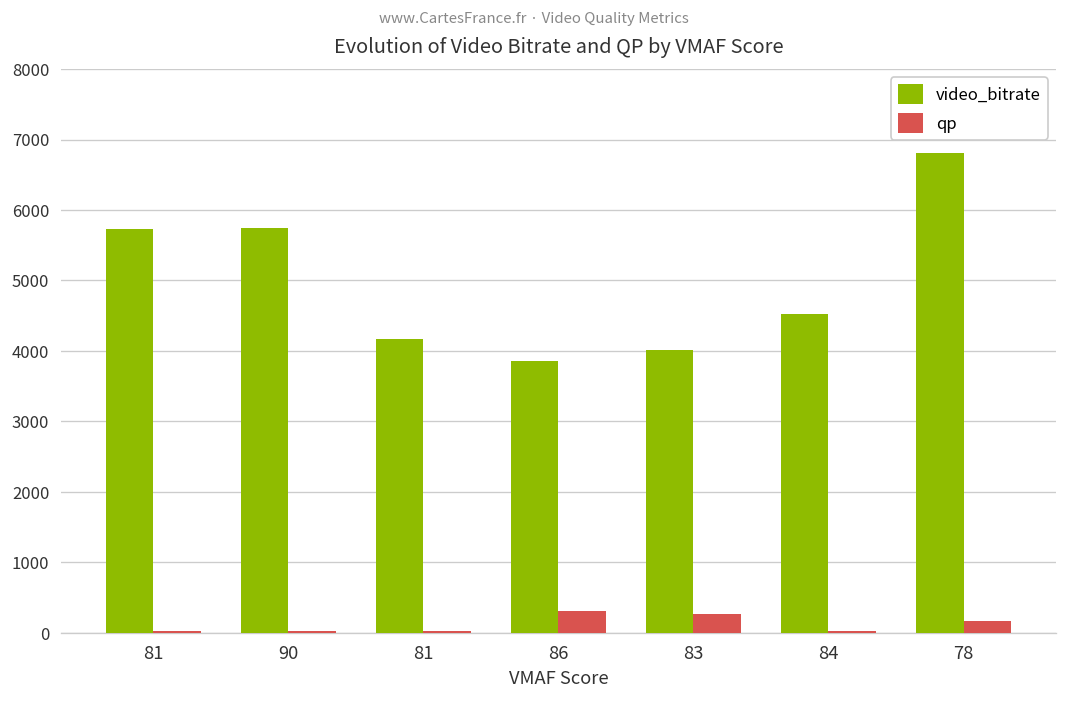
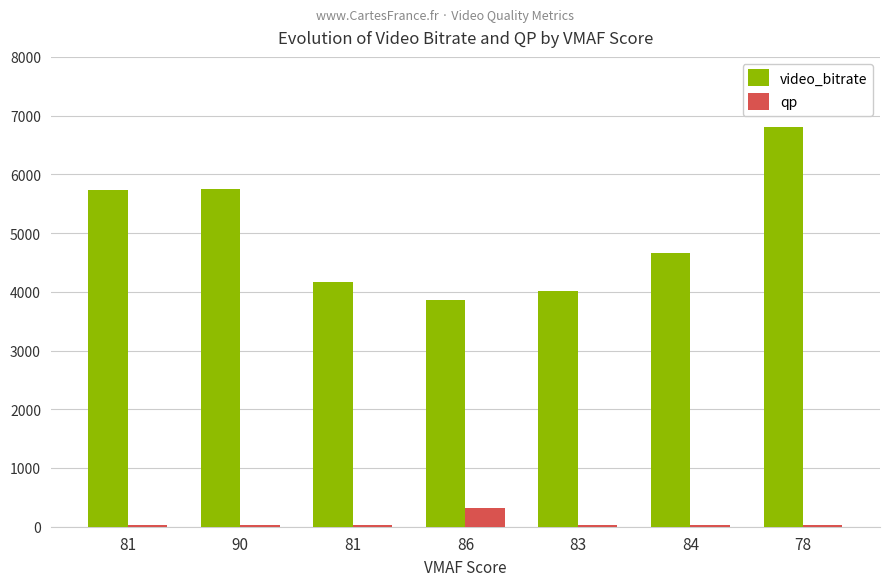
qp, 83: 300 -> 0
video_bitrate, 84: 4500 -> 4700
qp, 78: 200 -> 0
